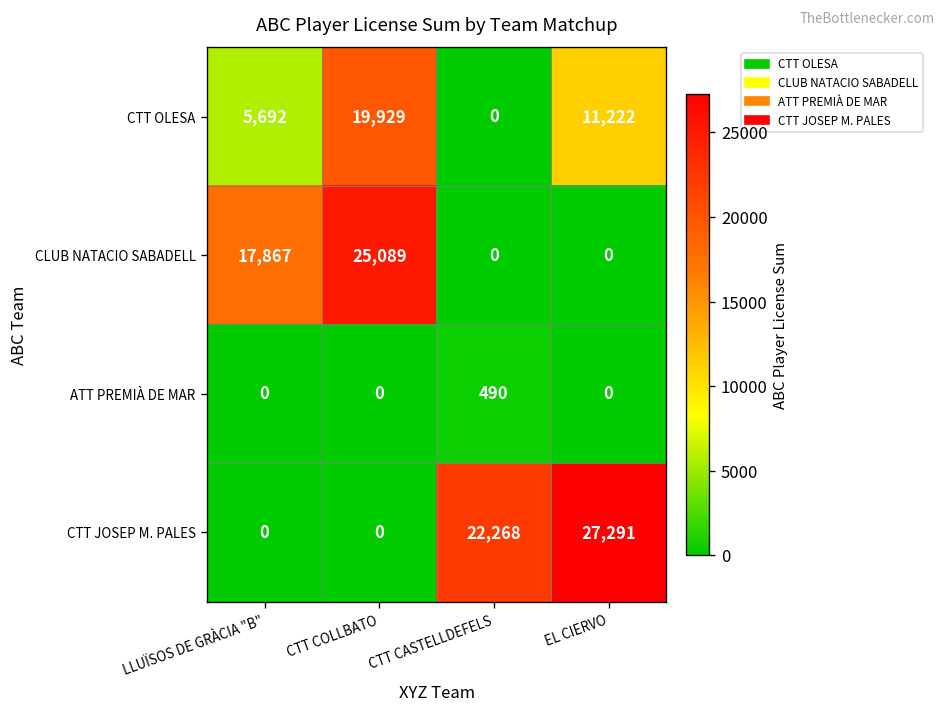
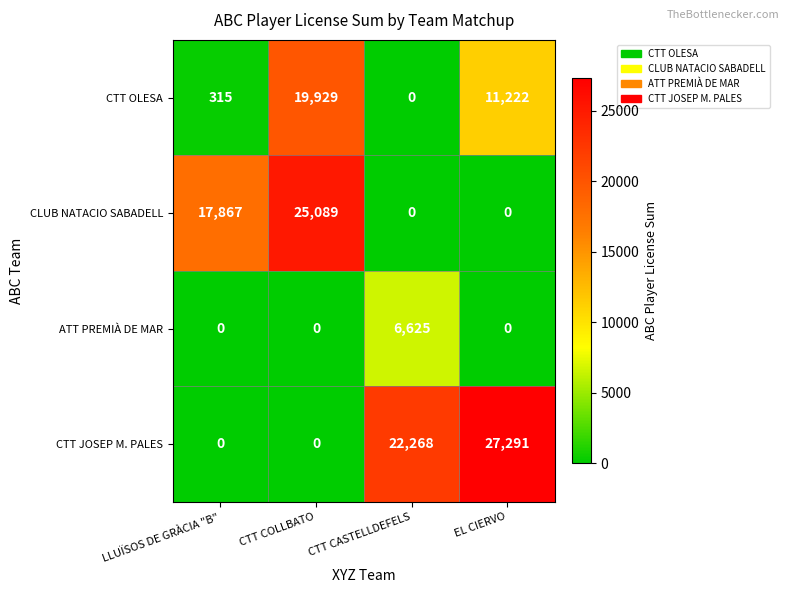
CTT OLESA, LLUÏSOS DE GRÀCIA "B": 5,692 -> 315
ATT PREMIÀ DE MAR, CTT CASTELLDEFELS: 490 -> 6,625
